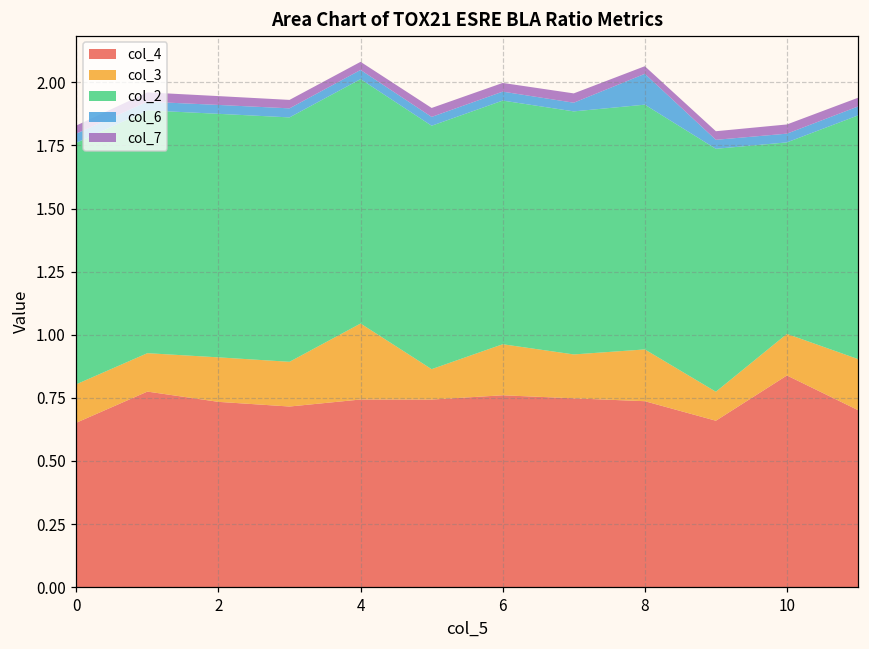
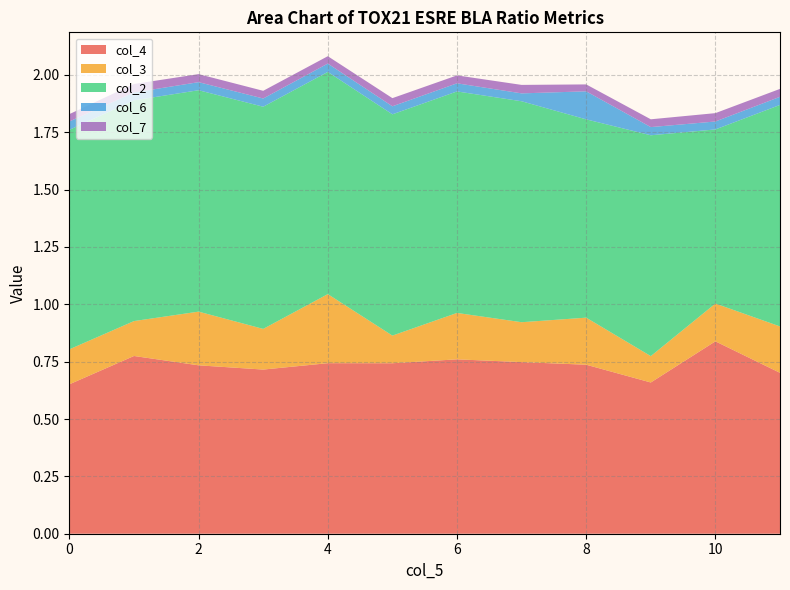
col_3, 2: 0.18 -> 0.23
col_2, 8: 0.97 -> 0.86
